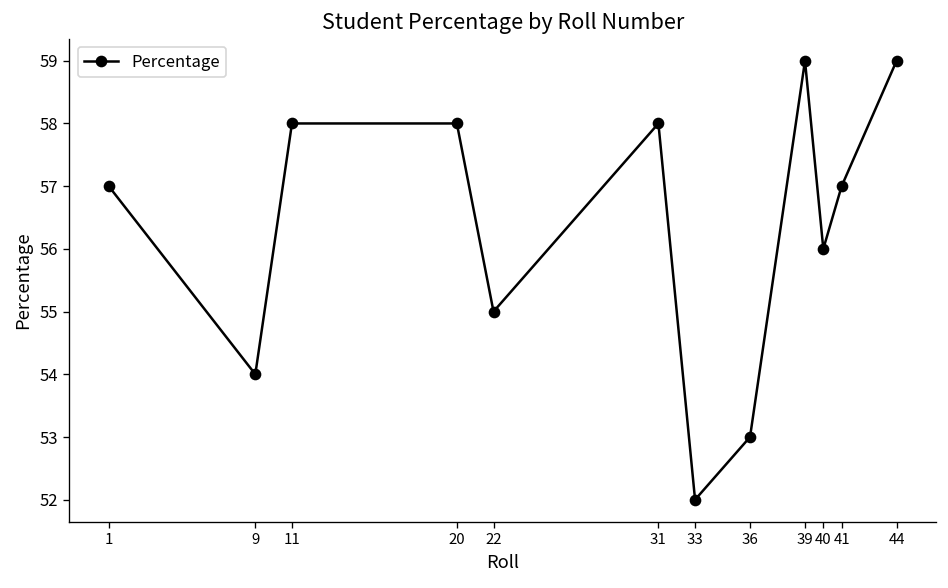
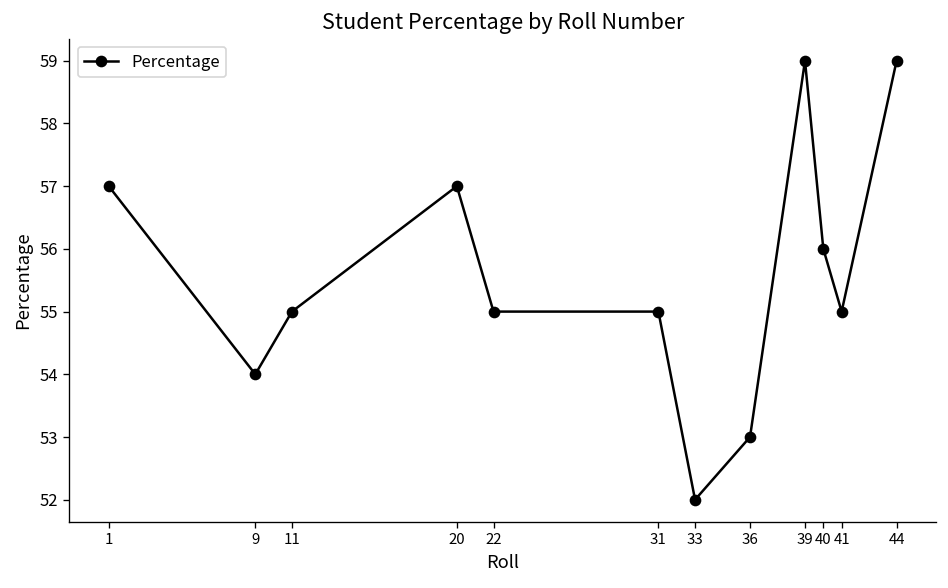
11: 58 -> 55
20: 58 -> 57
31: 58 -> 55
41: 57 -> 55
